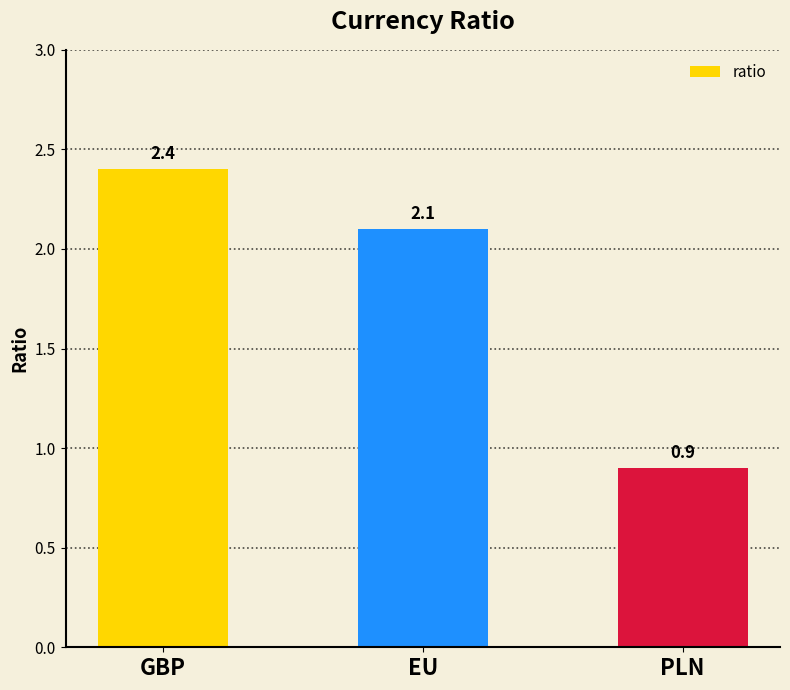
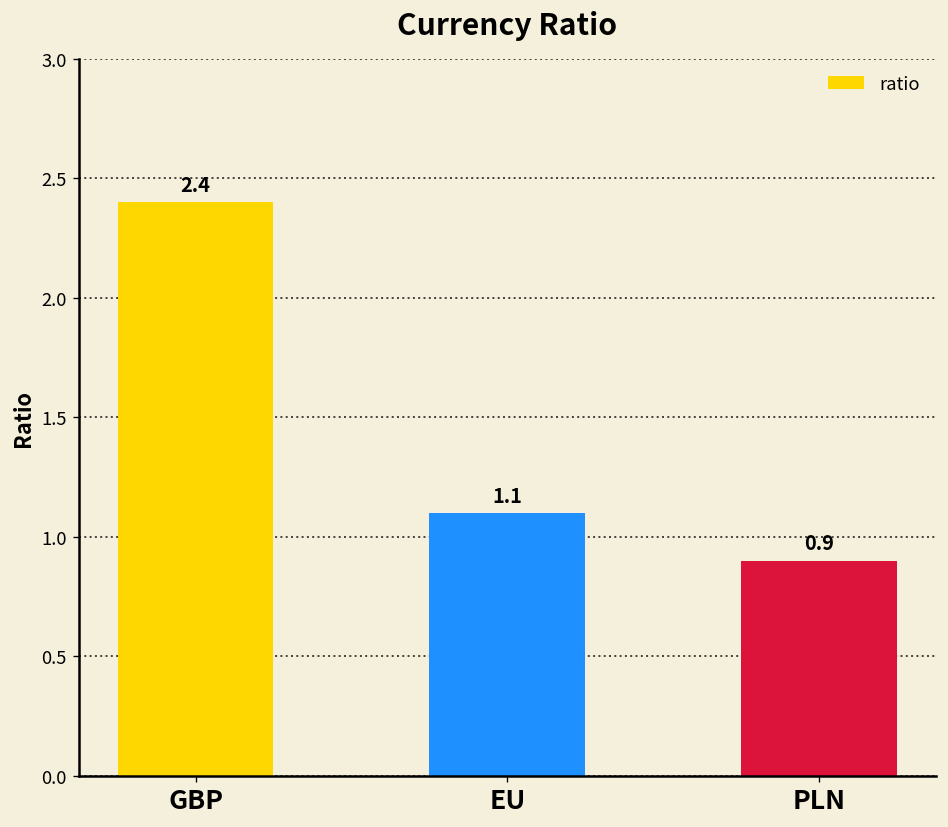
EU: 2.1 -> 1.1
